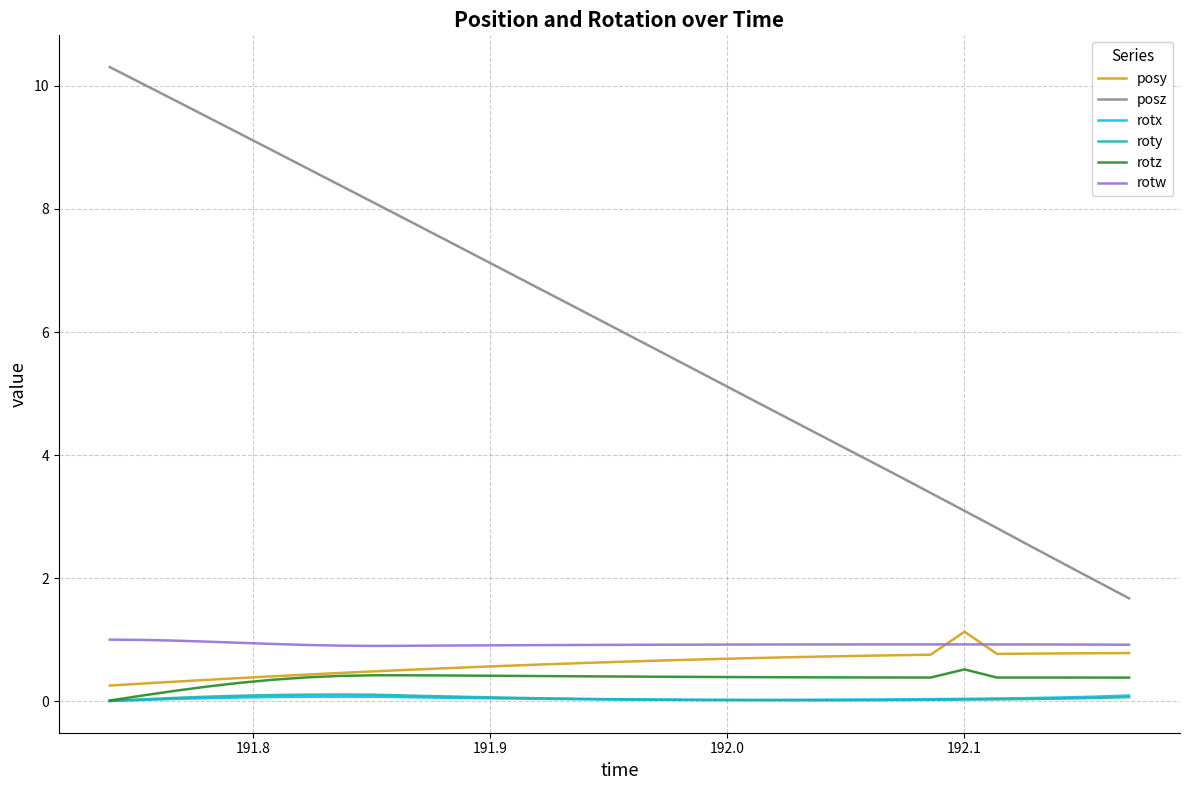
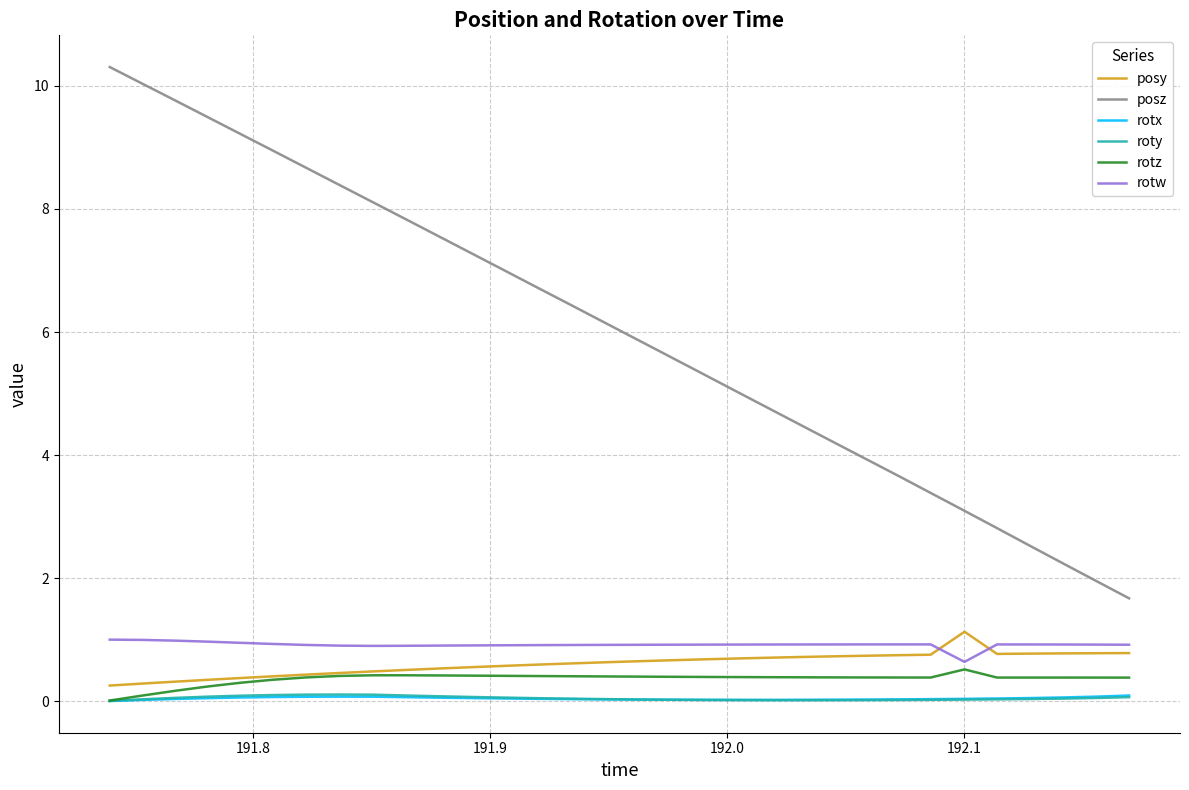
rotw, 192.1: 0.9 -> 0.6
